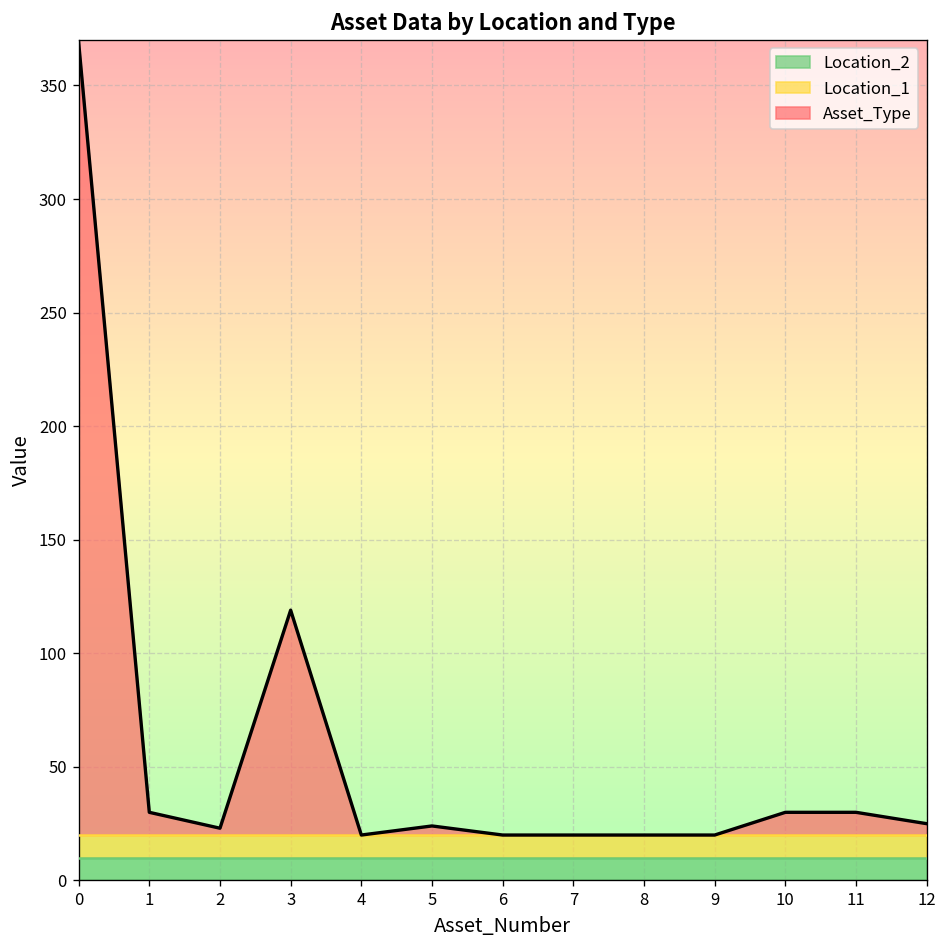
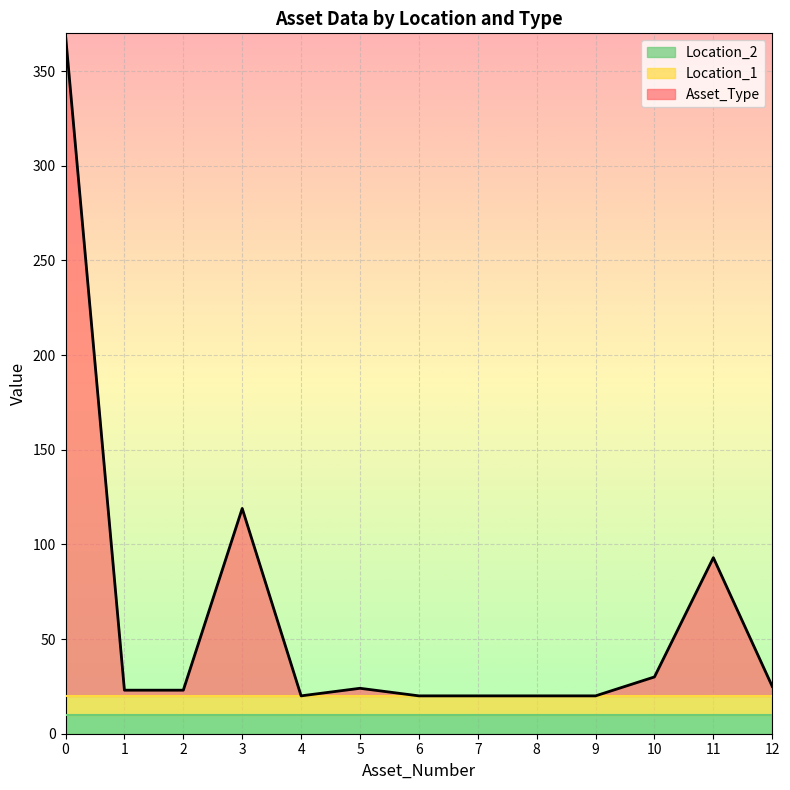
Asset_Type, 1: 30 -> 23
Asset_Type, 11: 30 -> 93
